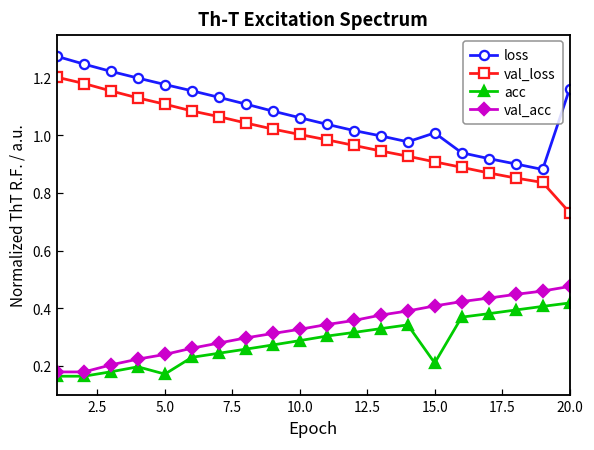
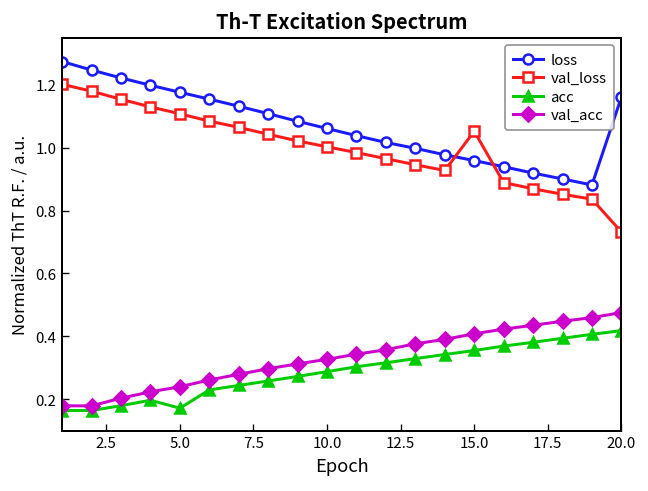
loss, 15.0: 1.01 -> 0.96
val_loss, 15.0: 0.91 -> 1.05
acc, 15.0: 0.21 -> 0.35
